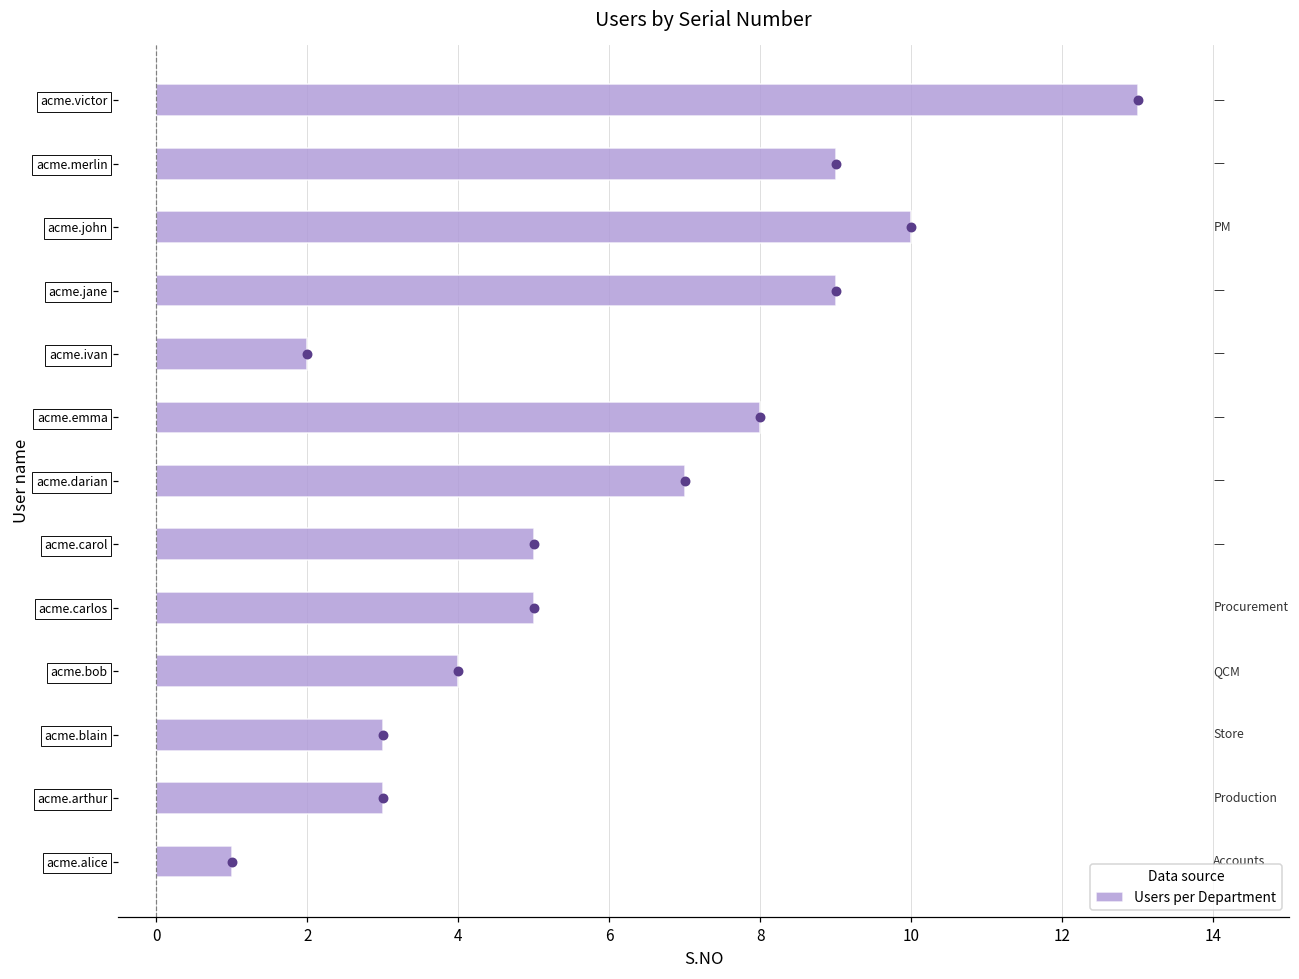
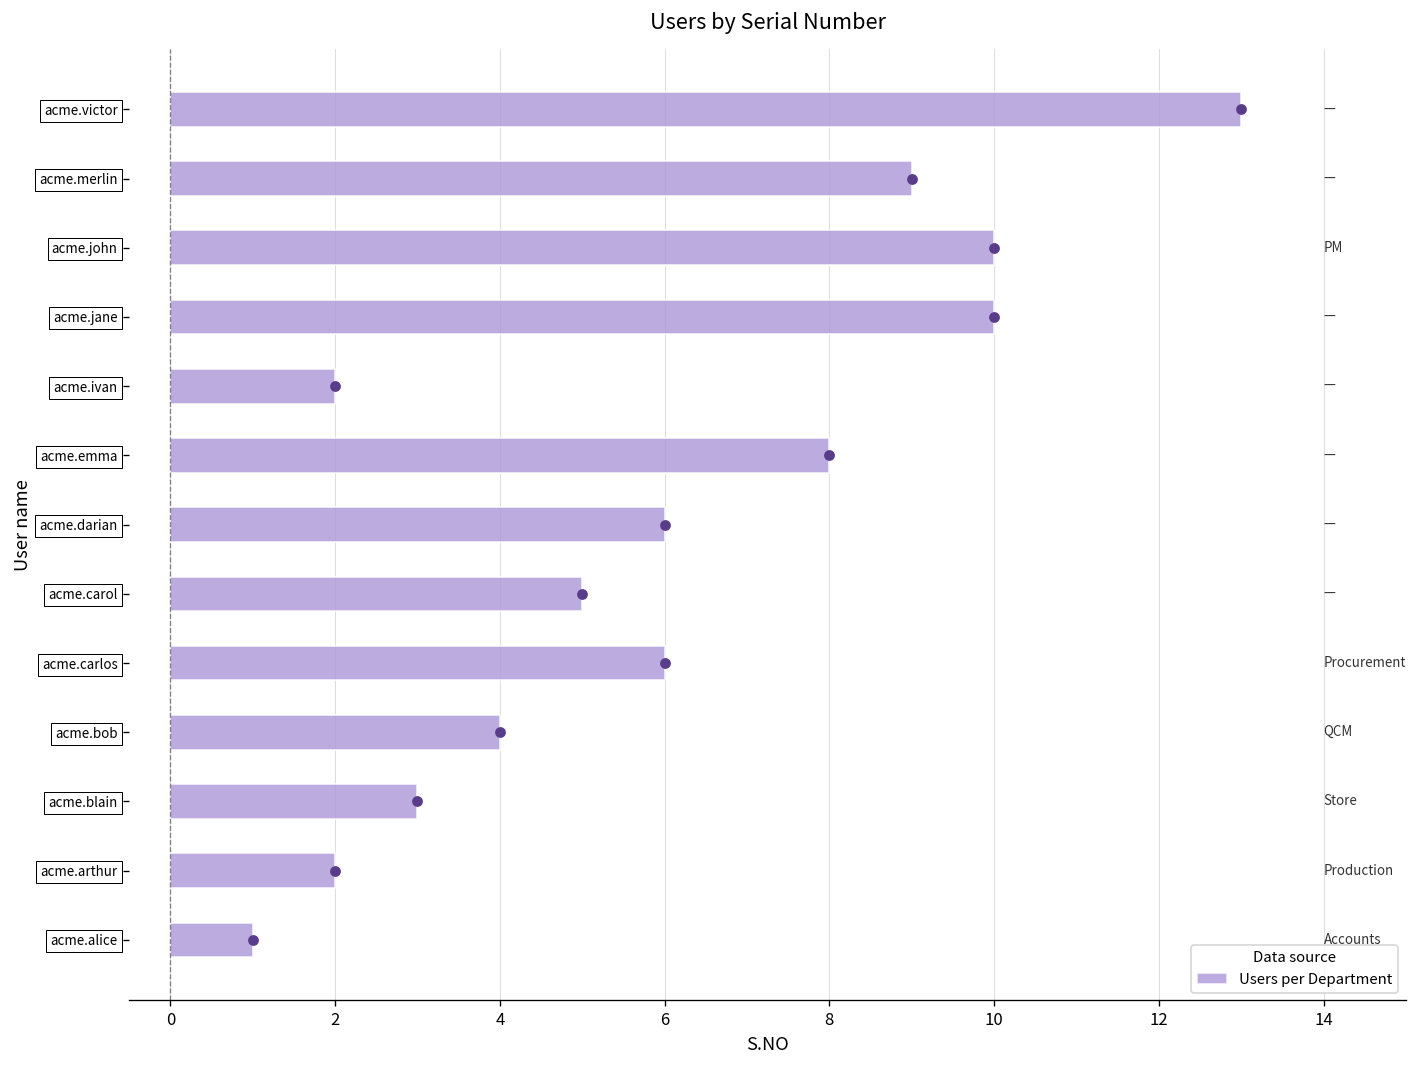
acme.jane: 9 -> 10
acme.darian: 7 -> 6
acme.carlos: 5 -> 6
acme.arthur: 3 -> 2
